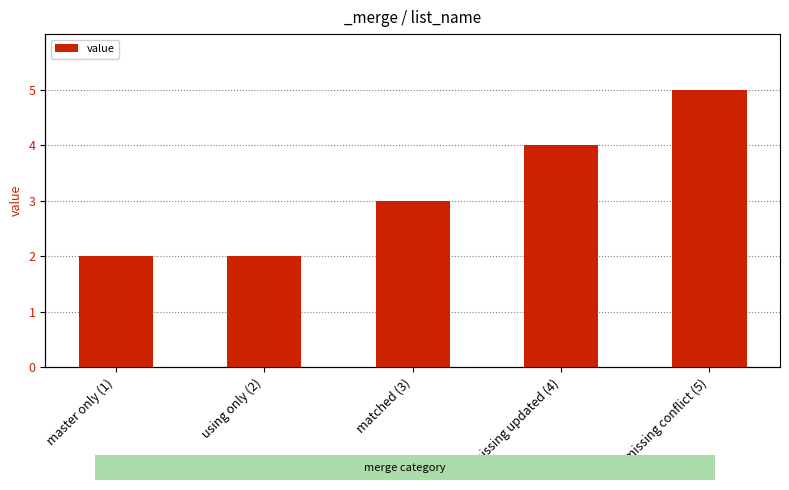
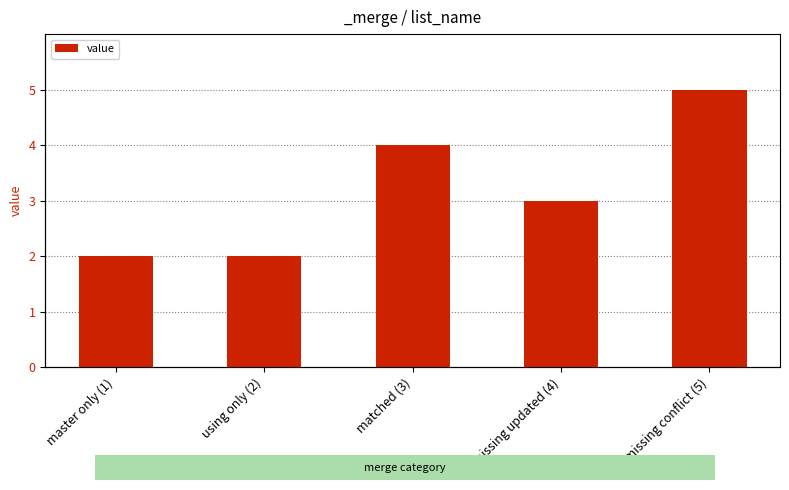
matched (3): 3 -> 4
missing updated (4): 4 -> 3
